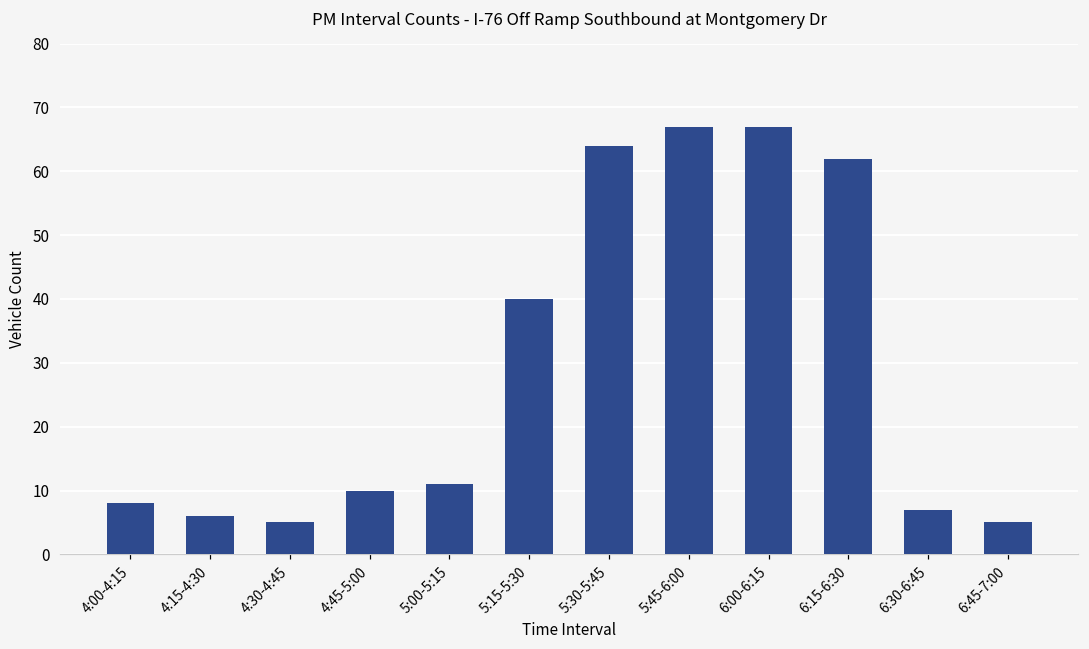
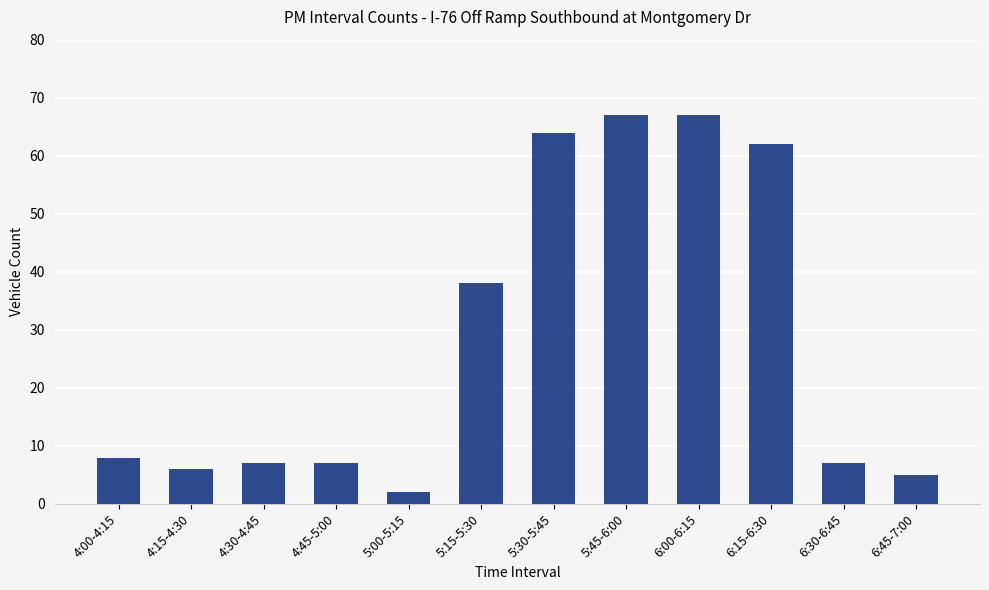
4:30-4:45: 5 -> 7
4:45-5:00: 10 -> 7
5:00-5:15: 11 -> 2
5:15-5:30: 40 -> 38
